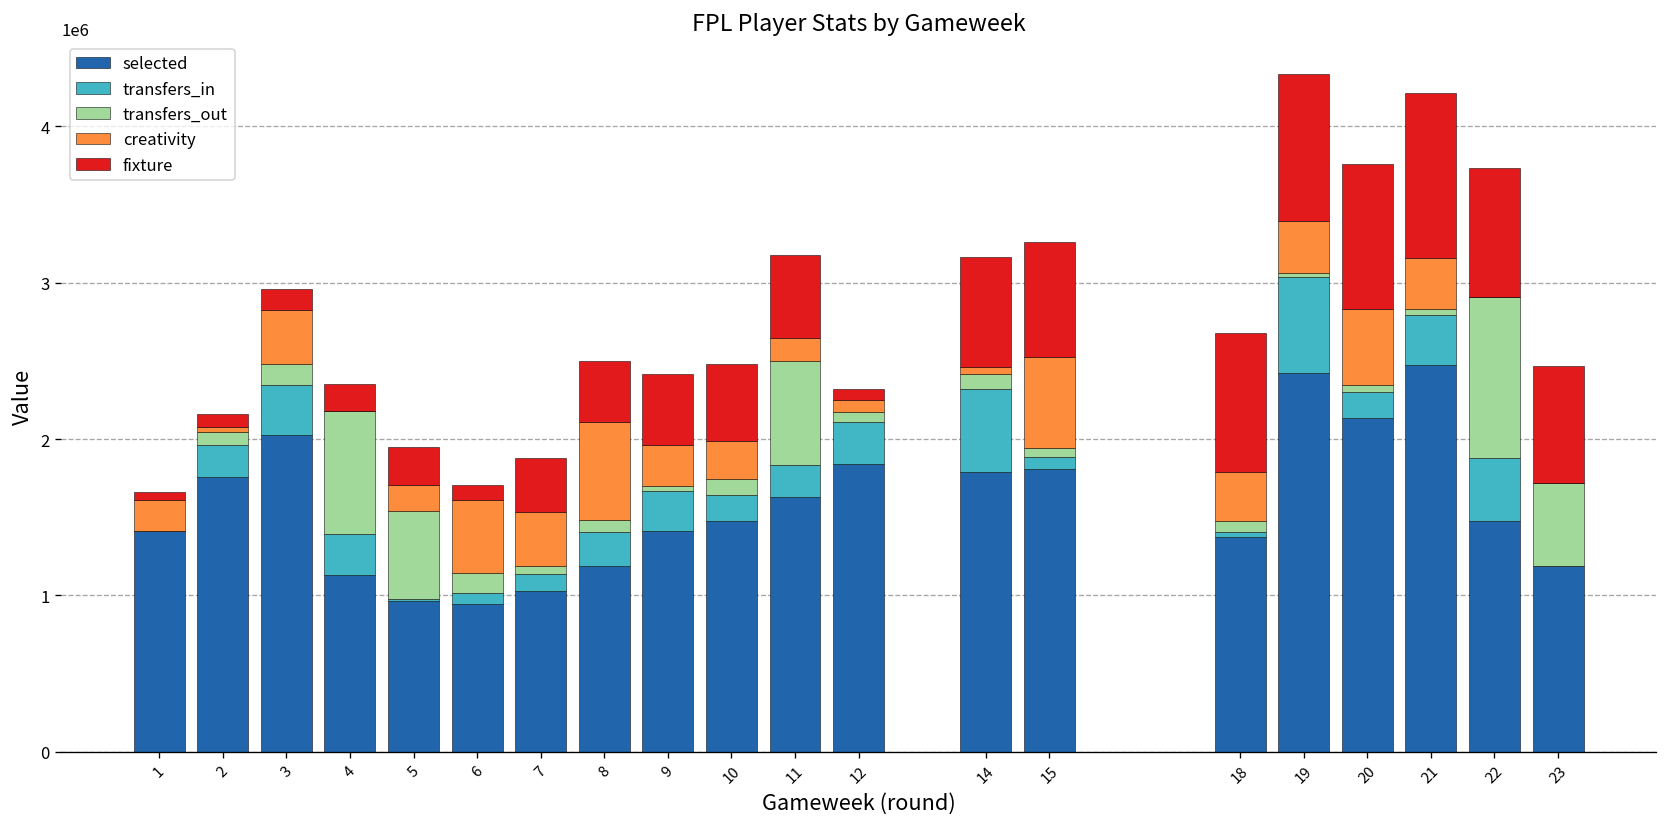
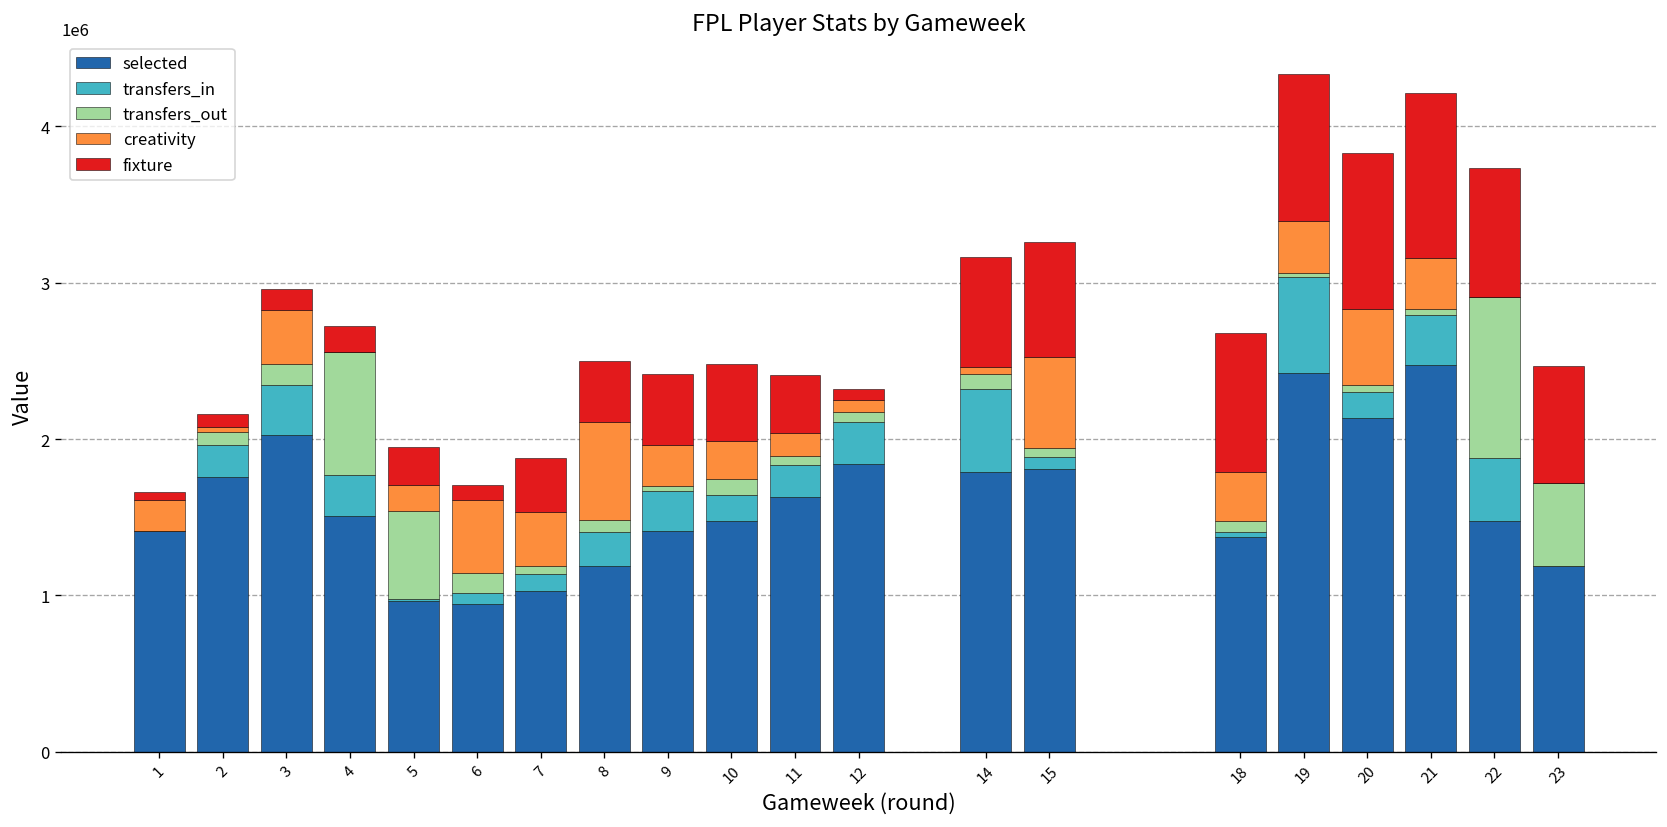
selected, 4: 1130000 -> 1510000
transfers_out, 11: 670000 -> 60000
fixture, 11: 530000 -> 370000
fixture, 20: 930000 -> 1000000
